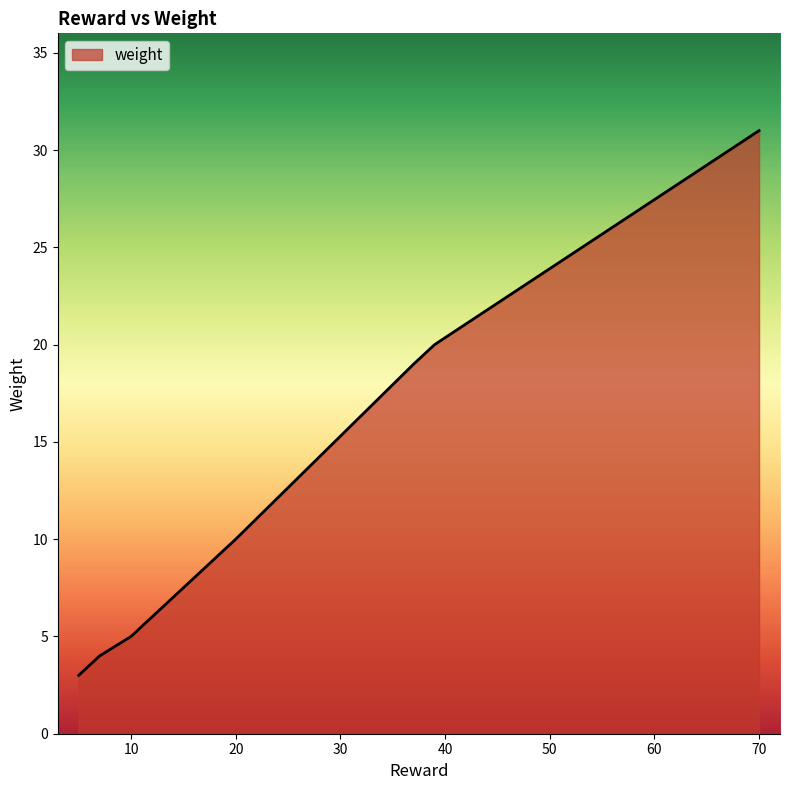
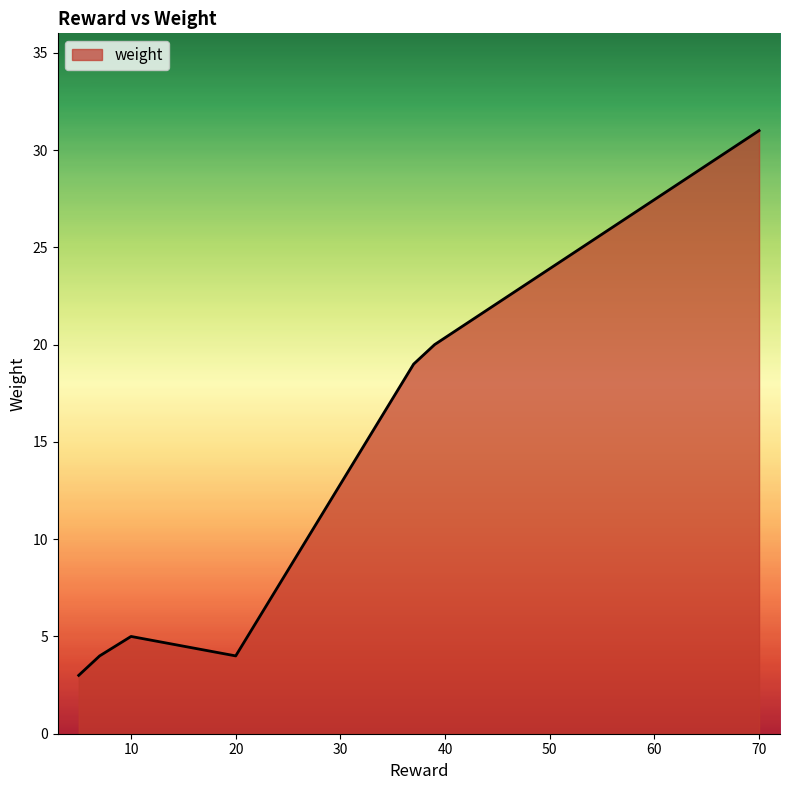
20: 10 -> 4
